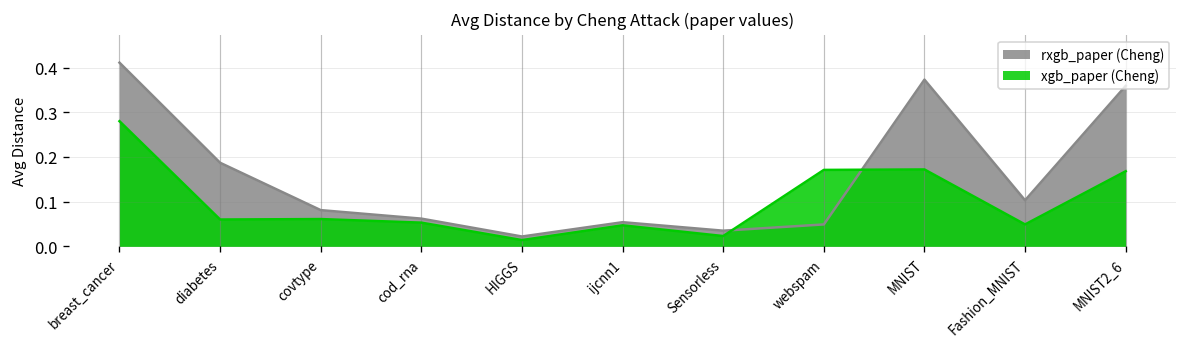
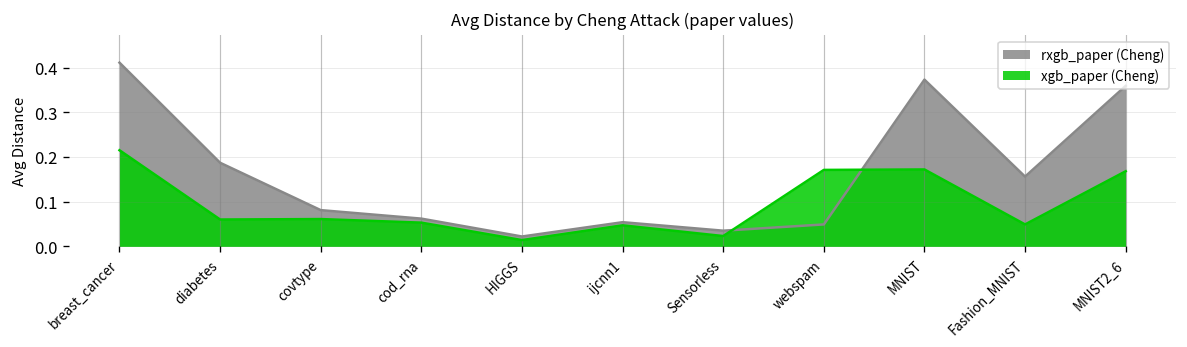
xgb_paper (Cheng), breast_cancer: 0.28 -> 0.22
rxgb_paper (Cheng), Fashion_MNIST: 0.10 -> 0.16
